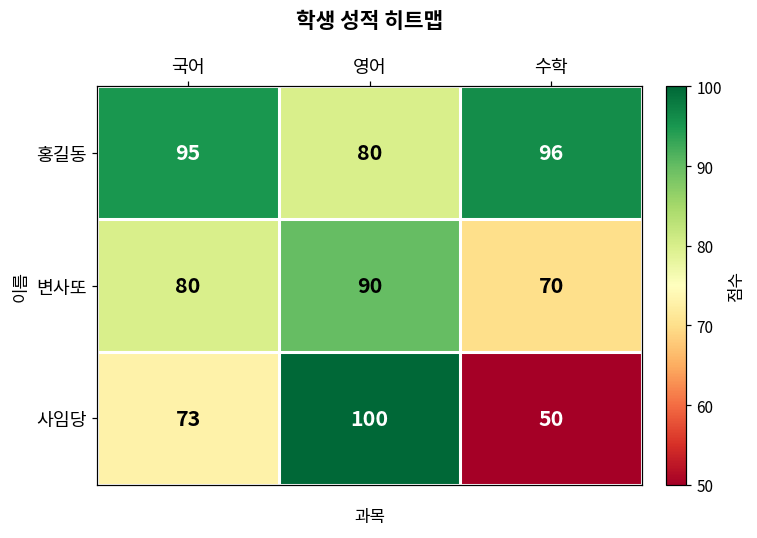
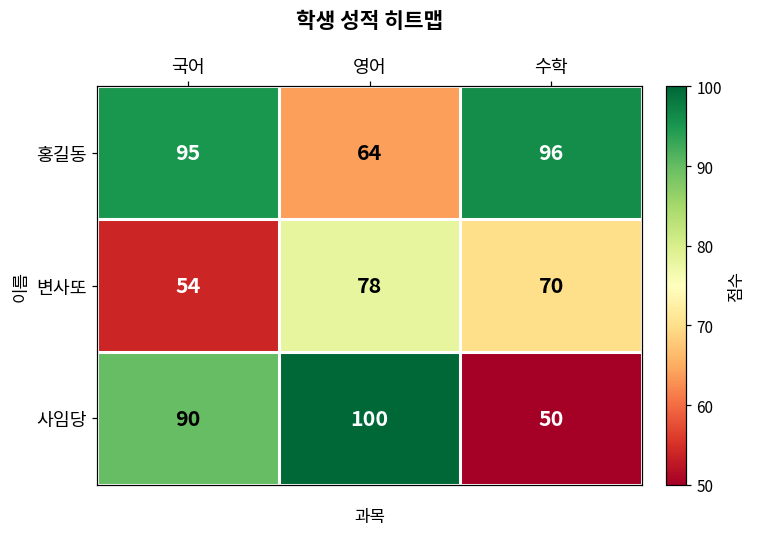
홍길동, 영어: 80 -> 64
변사또, 국어: 80 -> 54
변사또, 영어: 90 -> 78
사임당, 국어: 73 -> 90
